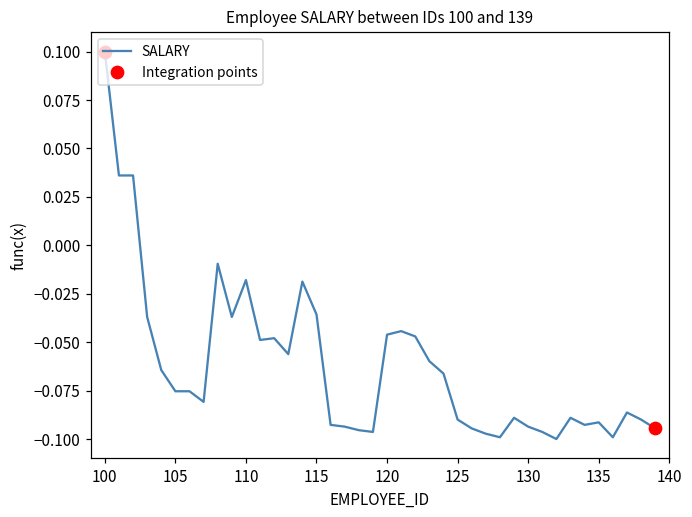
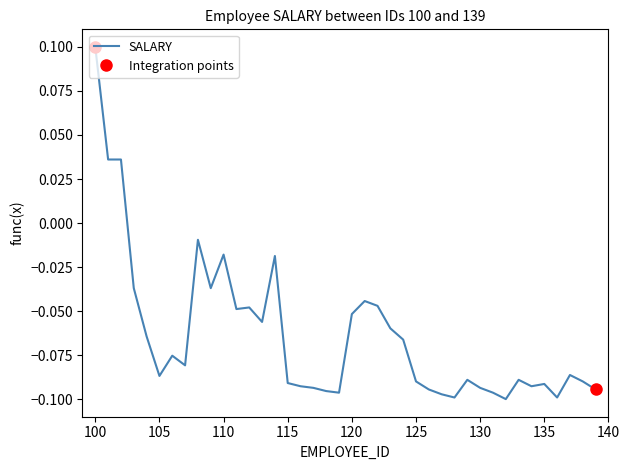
SALARY, 105: -0.075 -> -0.087
SALARY, 115: -0.036 -> -0.091
SALARY, 120: -0.046 -> -0.052
